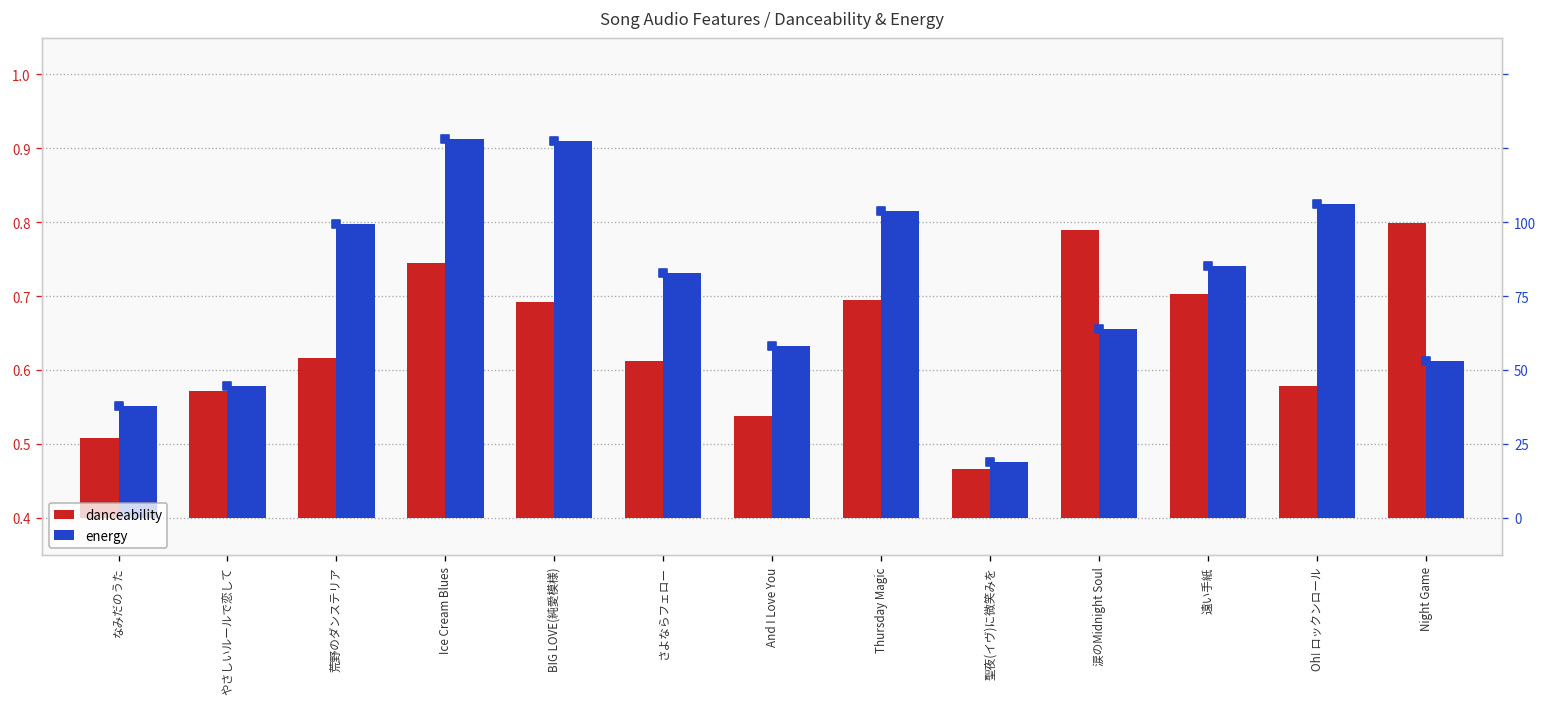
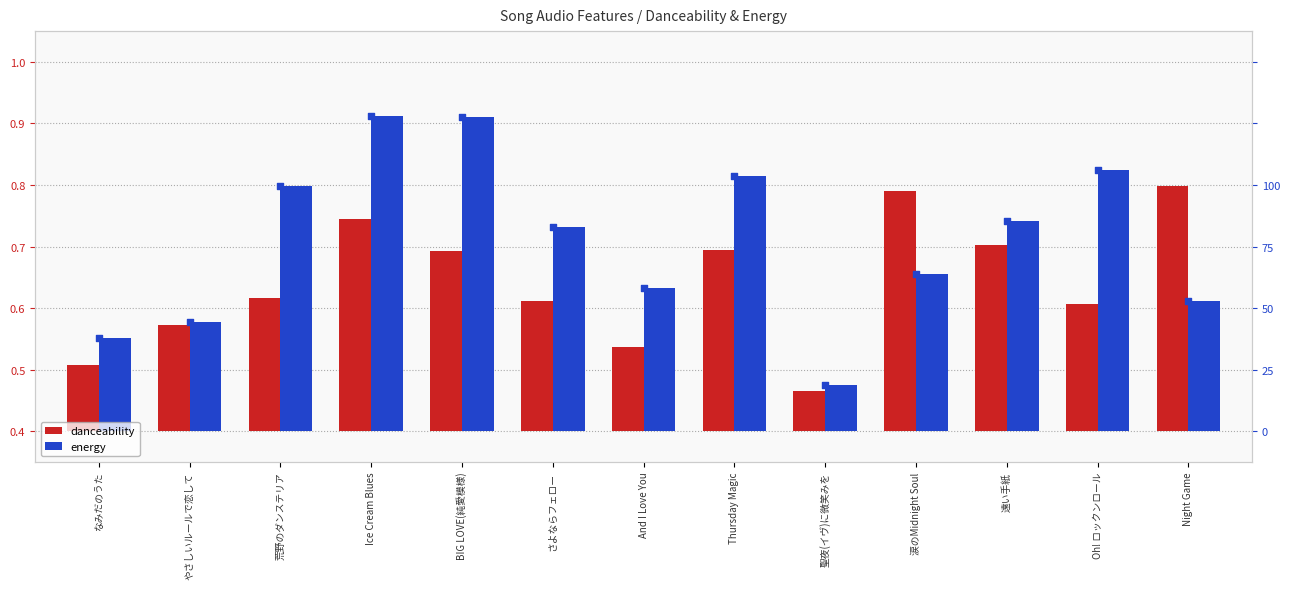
danceability, Oh! ロックンロール: 0.58 -> 0.61
